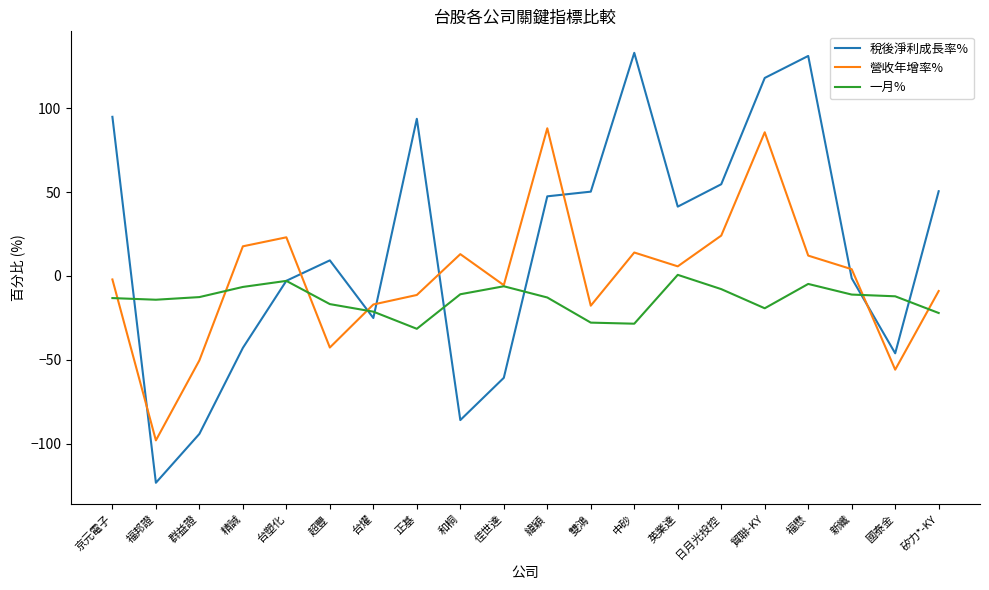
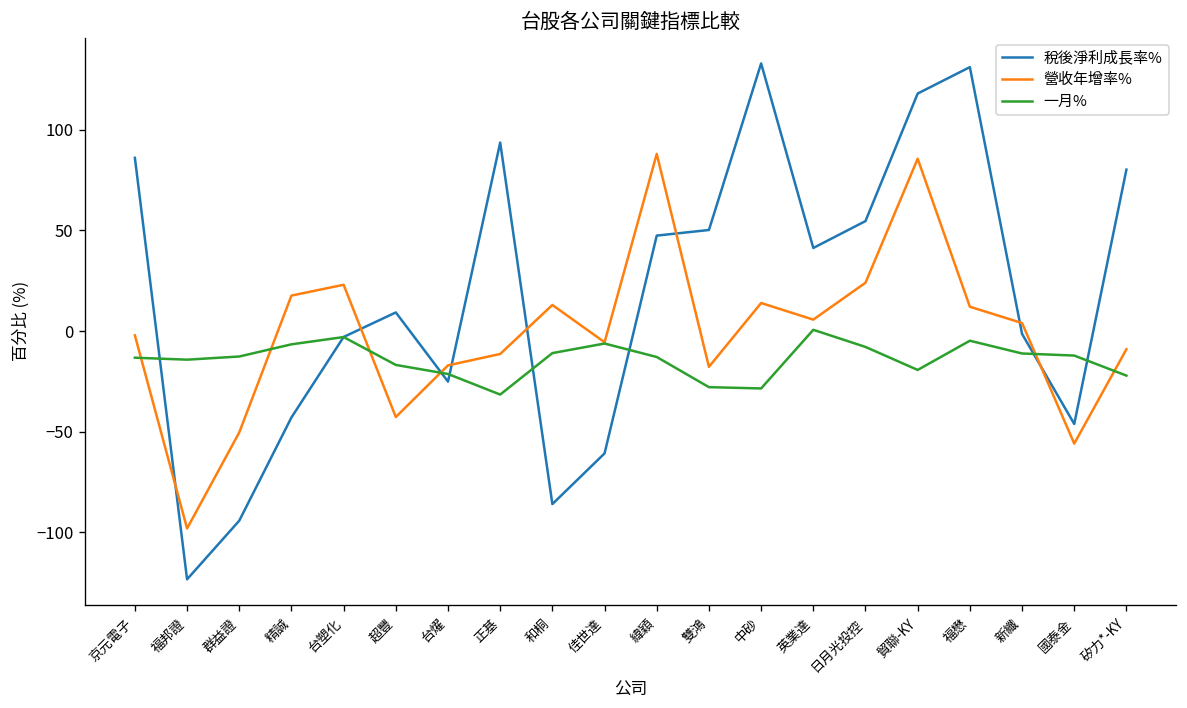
稅後淨利成長率%, 京元電子: 95 -> 86
稅後淨利成長率%, 矽力*-KY: 50 -> 80
